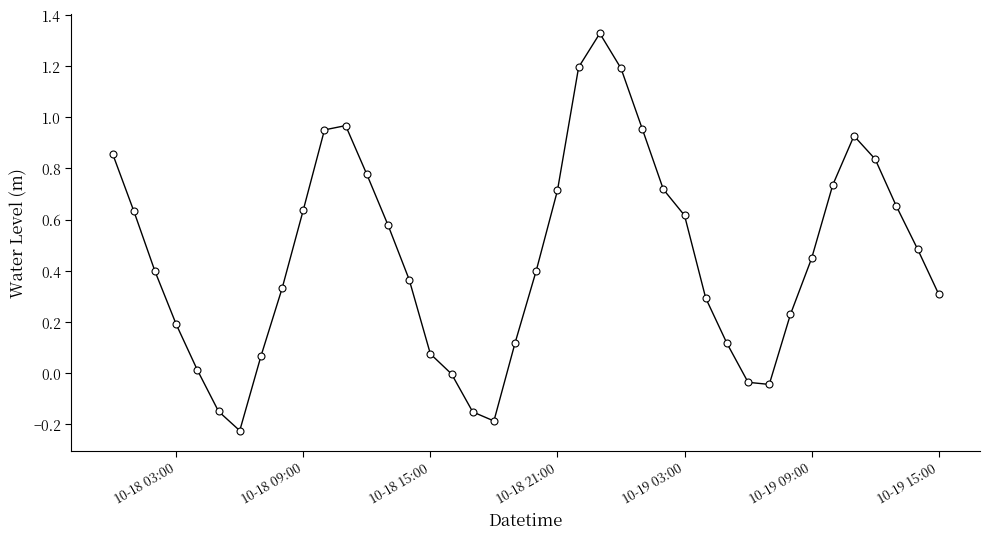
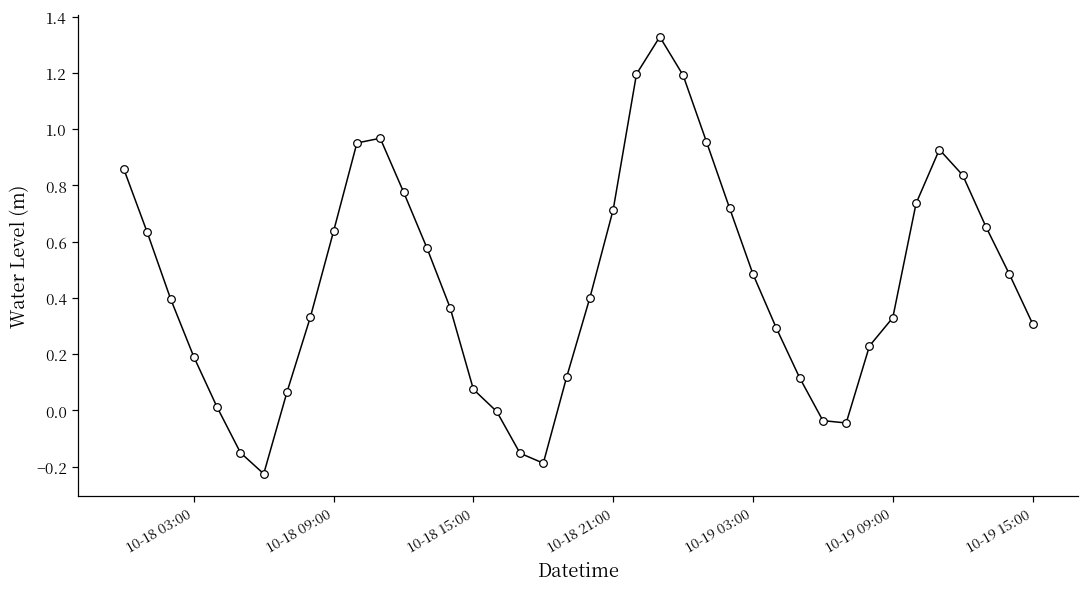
10-19 03:00: 0.62 -> 0.48
10-19 09:00: 0.45 -> 0.33
